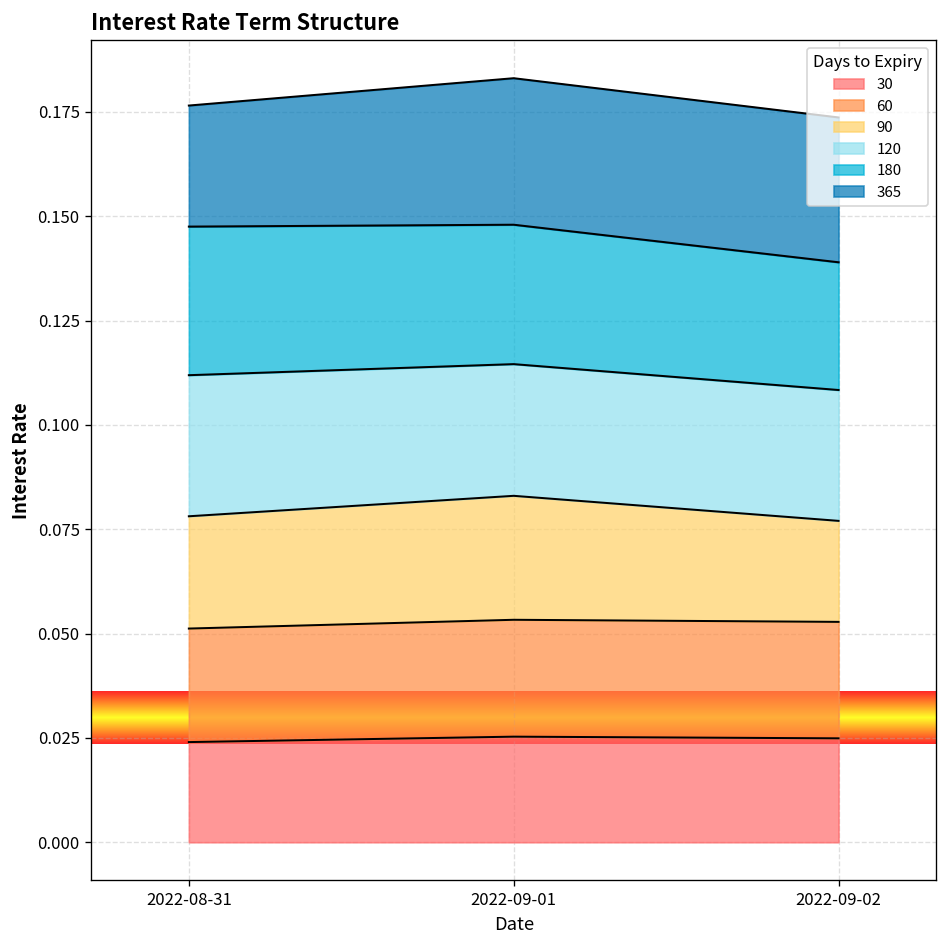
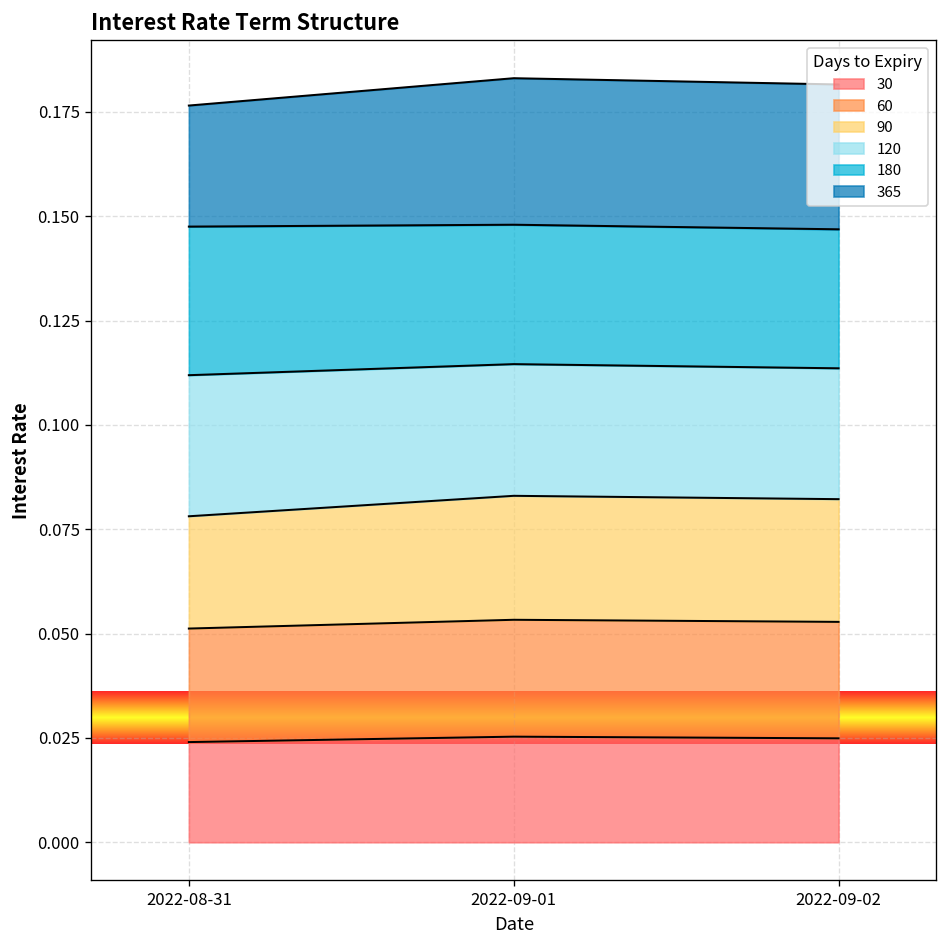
90, 2022-09-02: 0.024 -> 0.029
180, 2022-09-02: 0.031 -> 0.033
